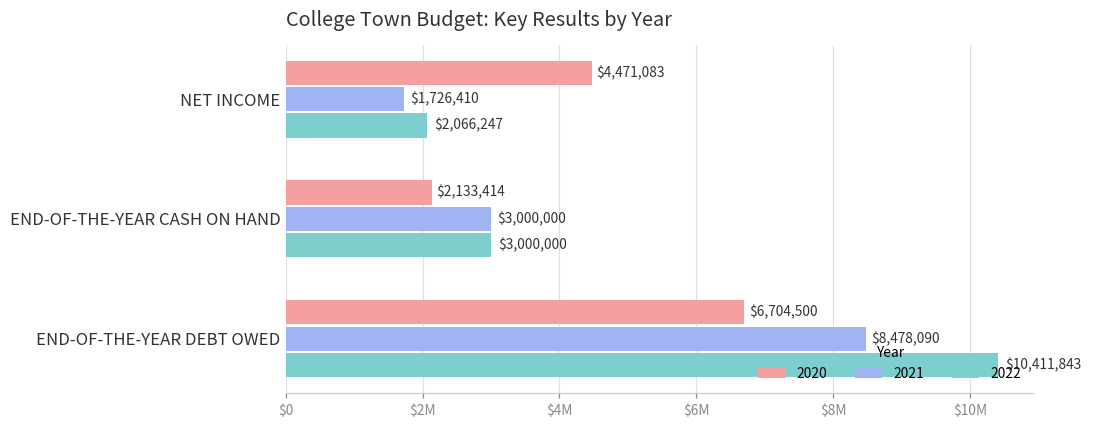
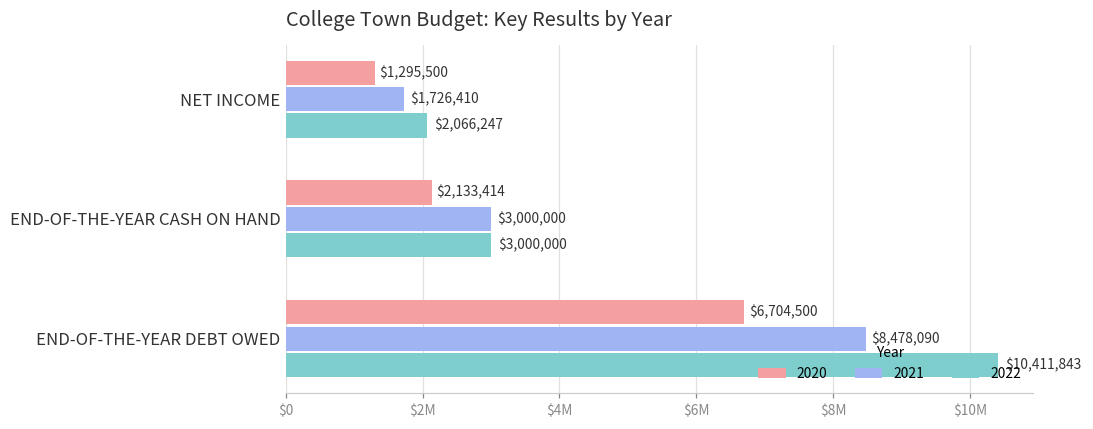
2020, NET INCOME: $4,471,083 -> $1,295,500
